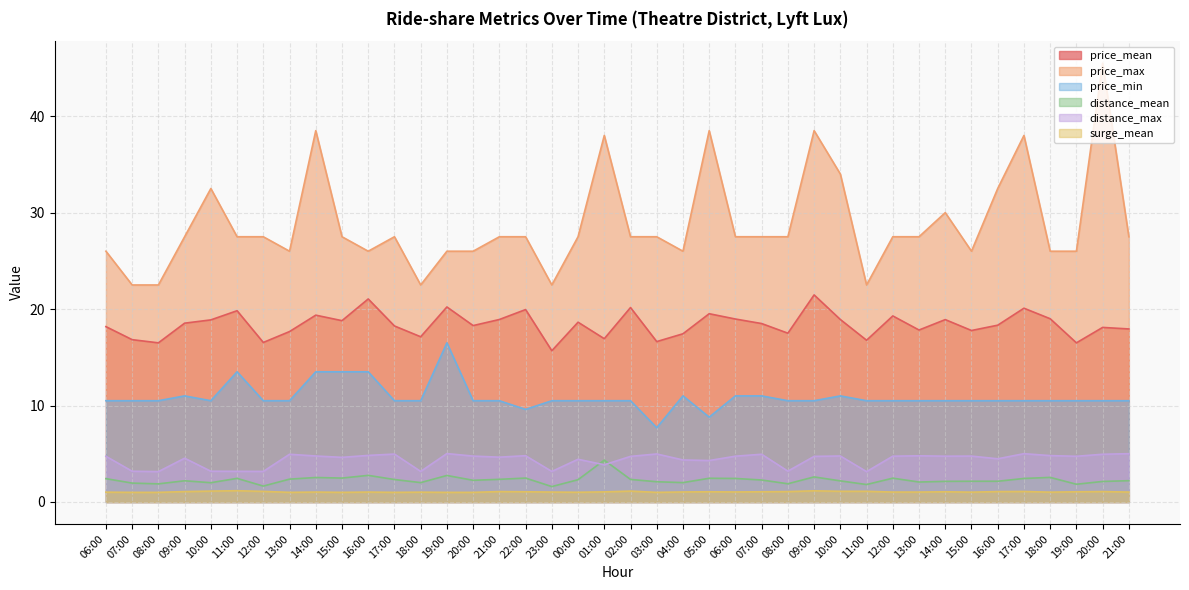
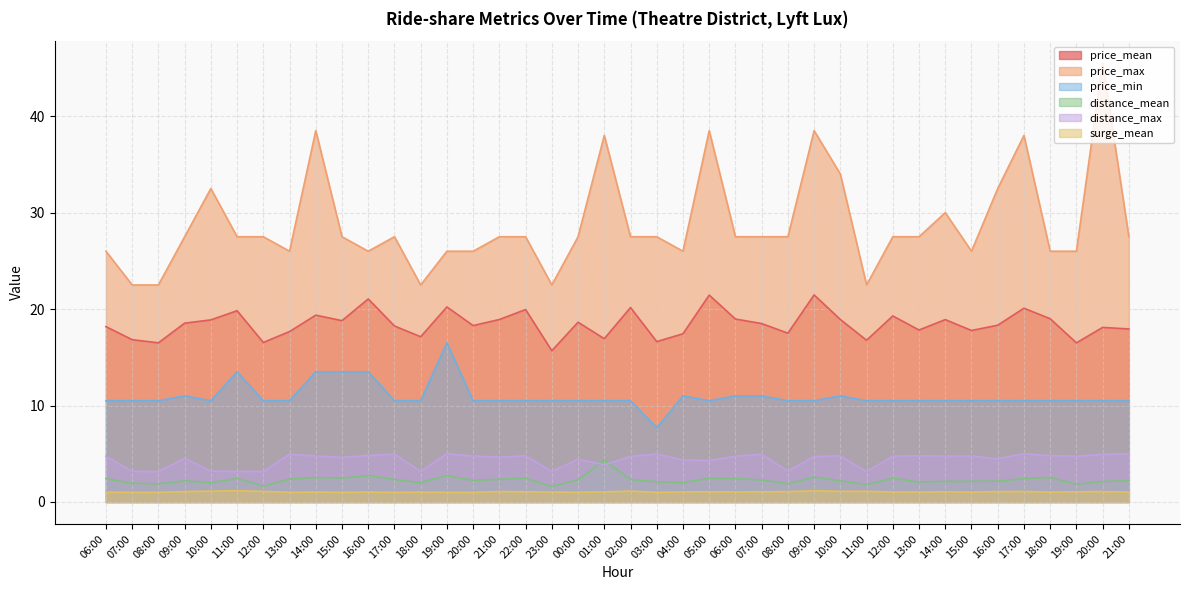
price_min, 22:00: 10 -> 11
price_mean, 05:00: 20 -> 21
price_min, 05:00: 9 -> 11
